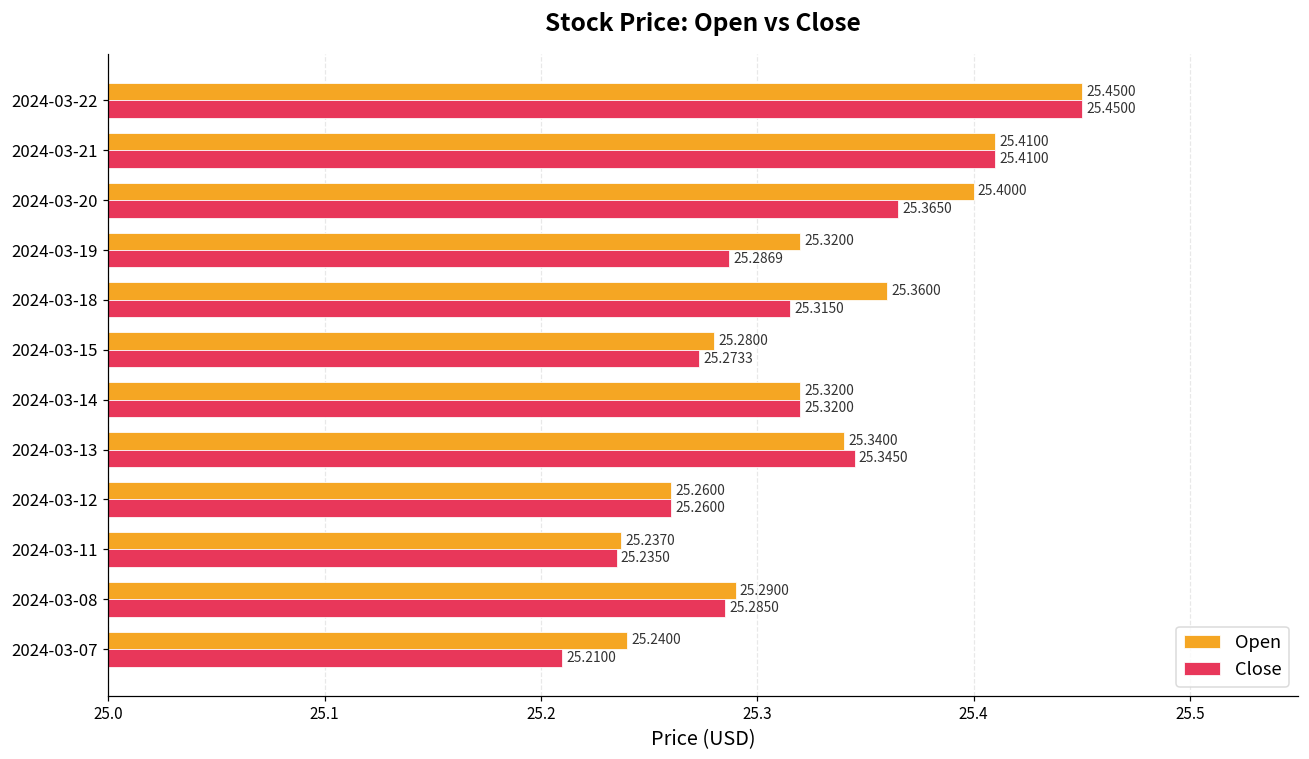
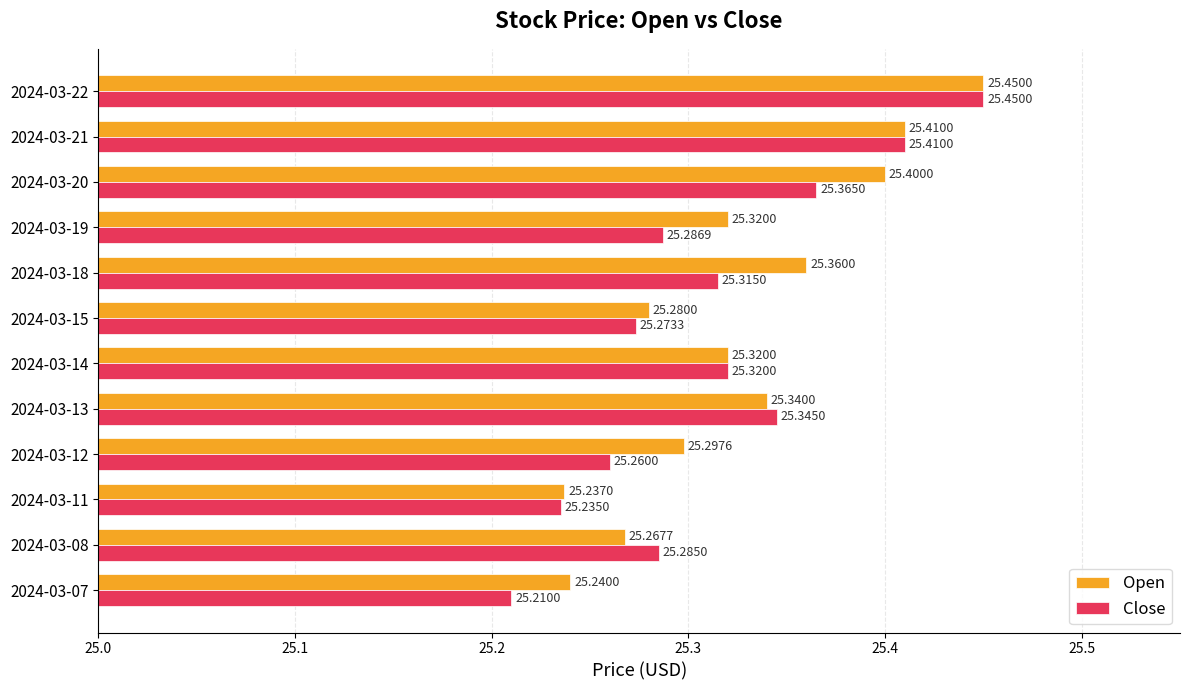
Open, 2024-03-12: 25.2600 -> 25.2976
Open, 2024-03-08: 25.2900 -> 25.2677
